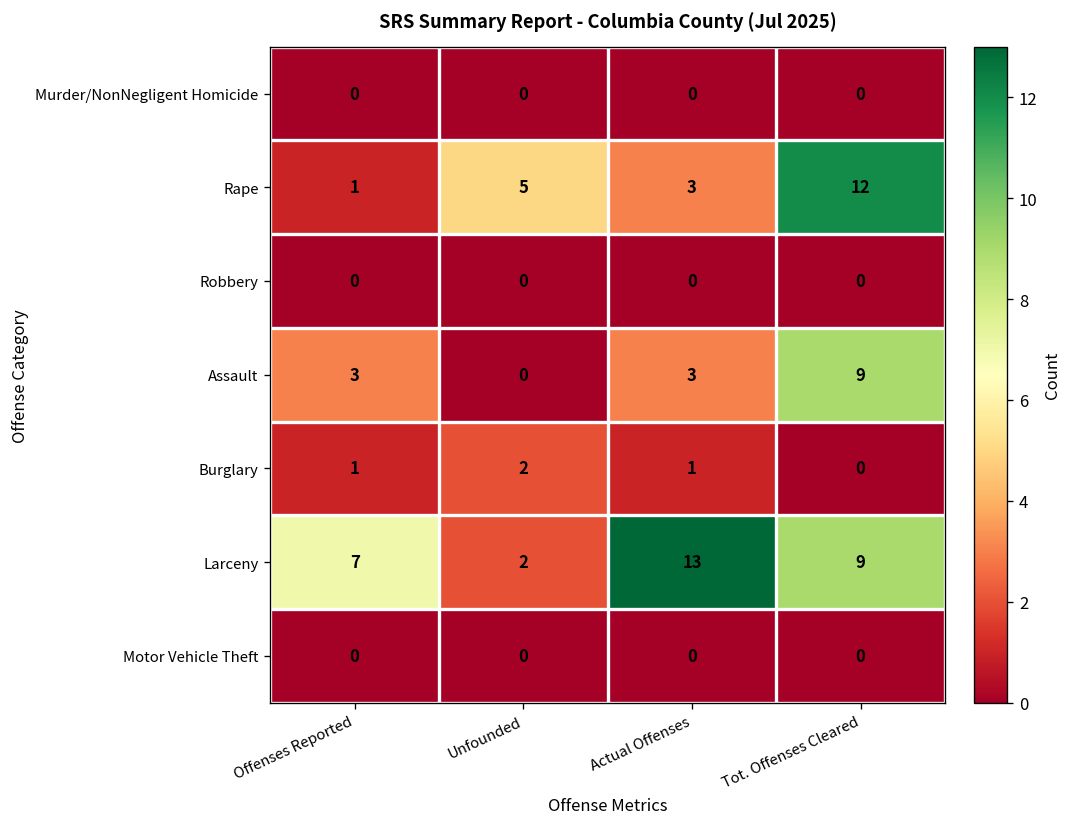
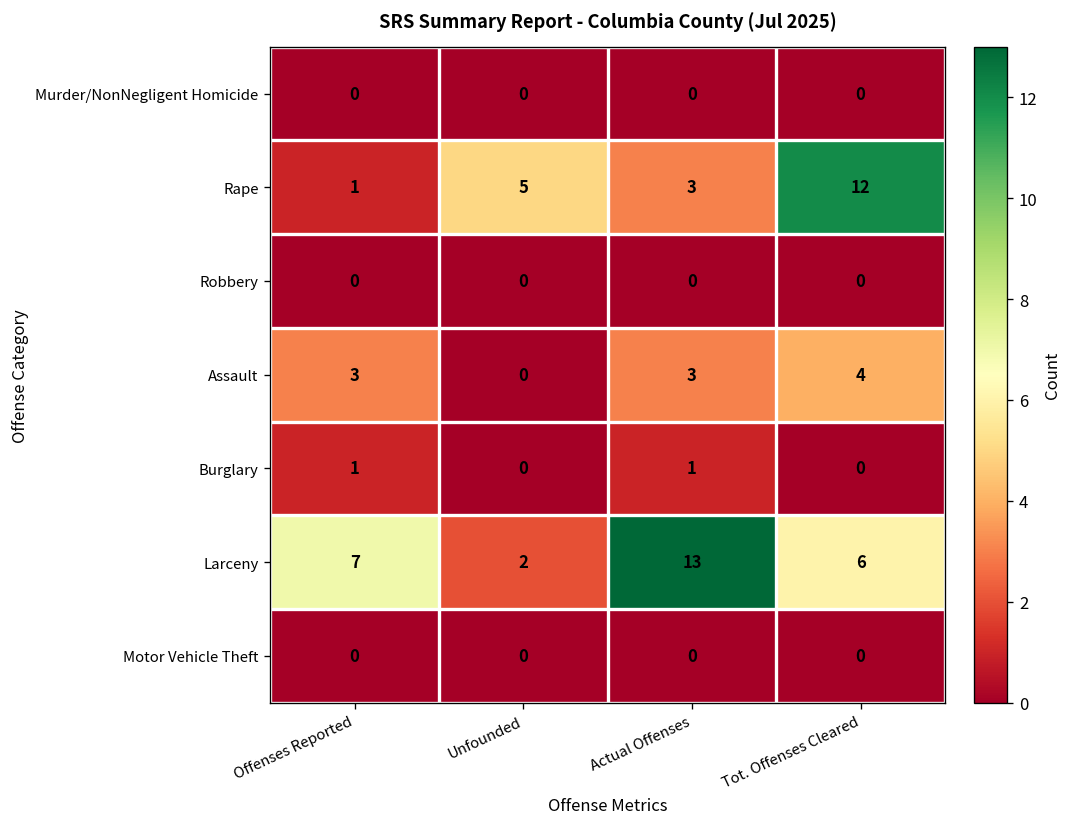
Assault, Tot. Offenses Cleared: 9 -> 4
Burglary, Unfounded: 2 -> 0
Larceny, Tot. Offenses Cleared: 9 -> 6
